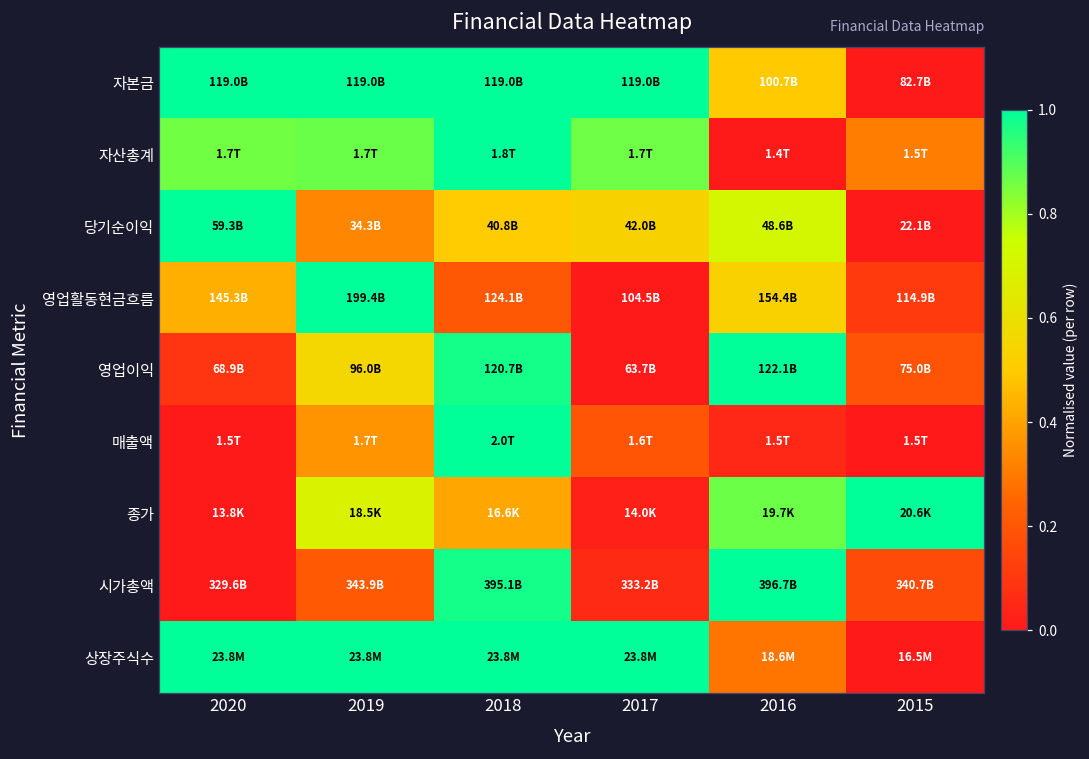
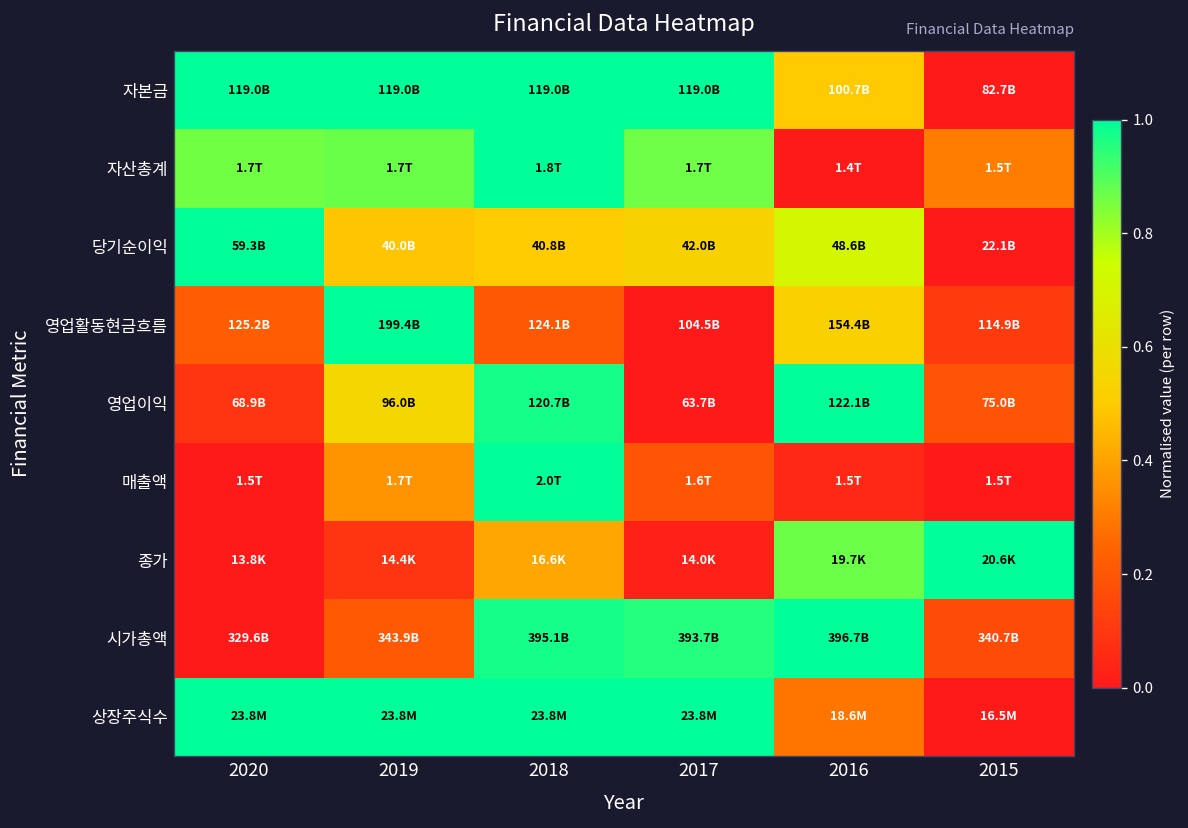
당기순이익, 2019: 34.3B -> 40.0B
영업활동현금흐름, 2020: 145.3B -> 125.2B
종가, 2019: 18.5K -> 14.4K
시가총액, 2017: 333.2B -> 393.7B
